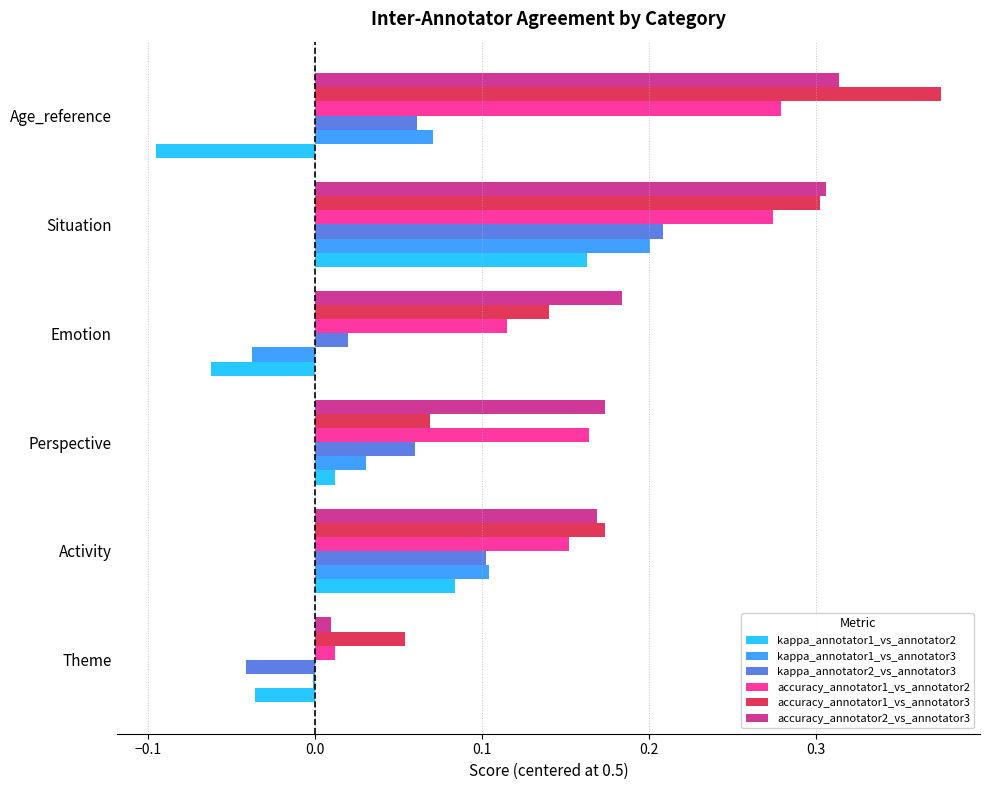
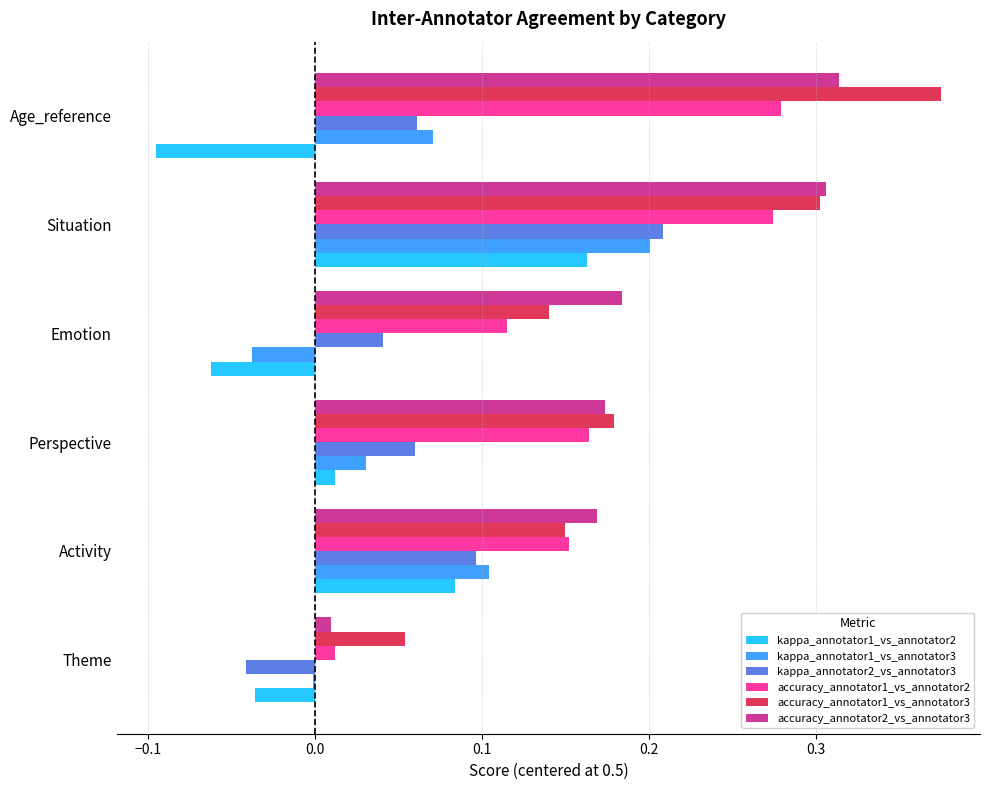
kappa_annotator2_vs_annotator3, Emotion: 0.020 -> 0.041
accuracy_annotator1_vs_annotator3, Perspective: 0.069 -> 0.179
accuracy_annotator1_vs_annotator3, Activity: 0.174 -> 0.150
kappa_annotator2_vs_annotator3, Activity: 0.102 -> 0.097
